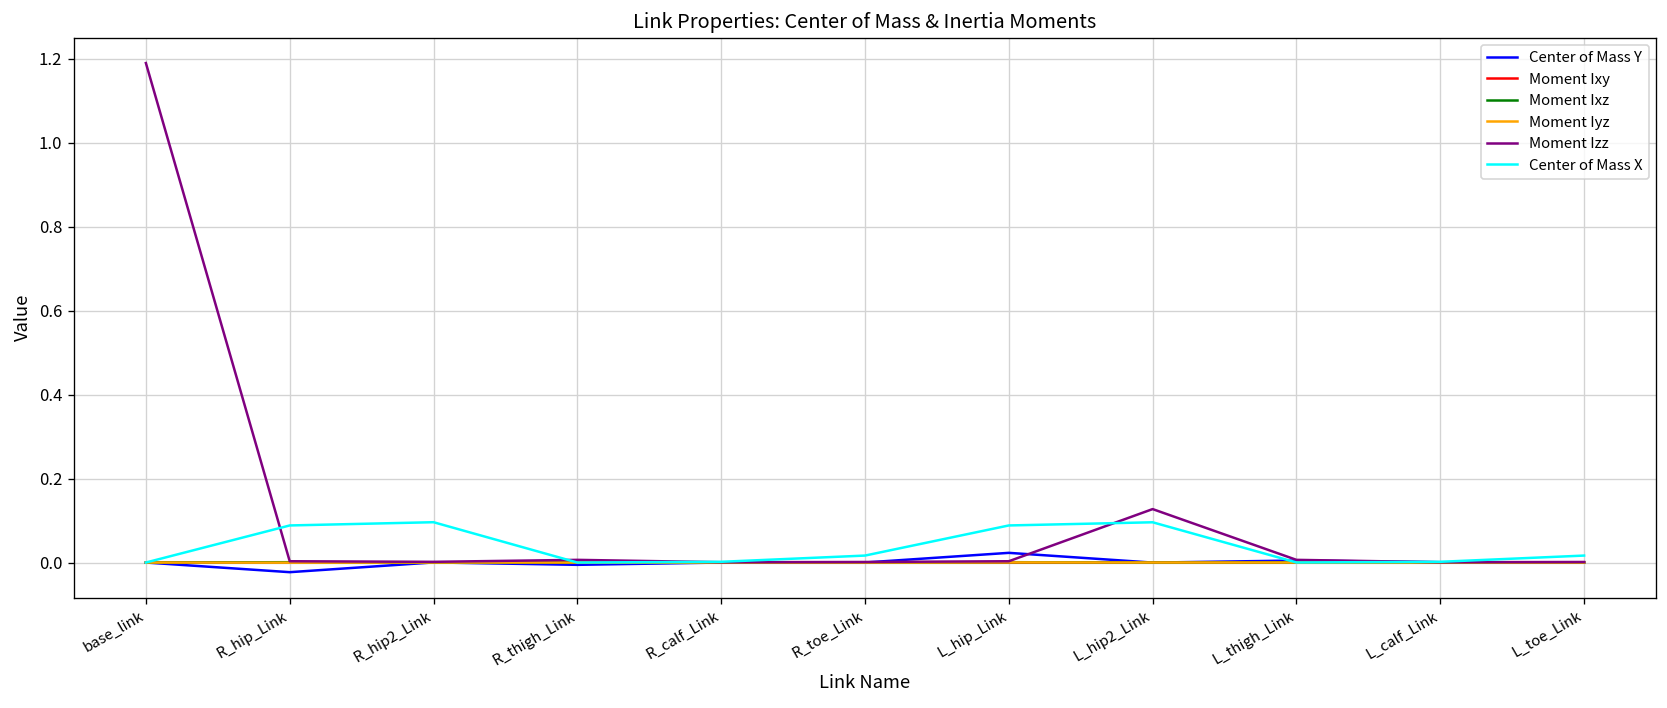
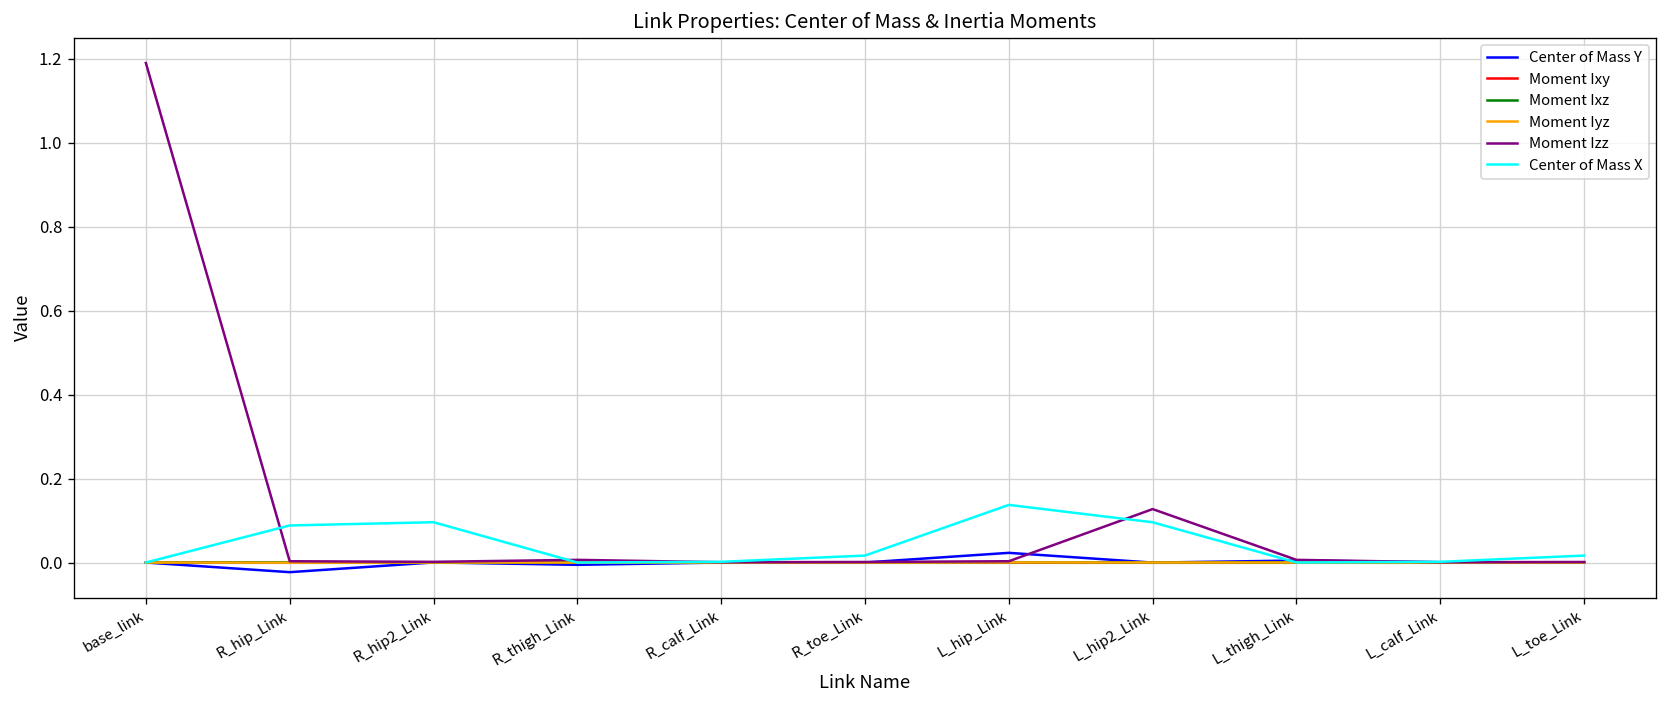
Center of Mass X, L_hip_Link: 0.09 -> 0.14
